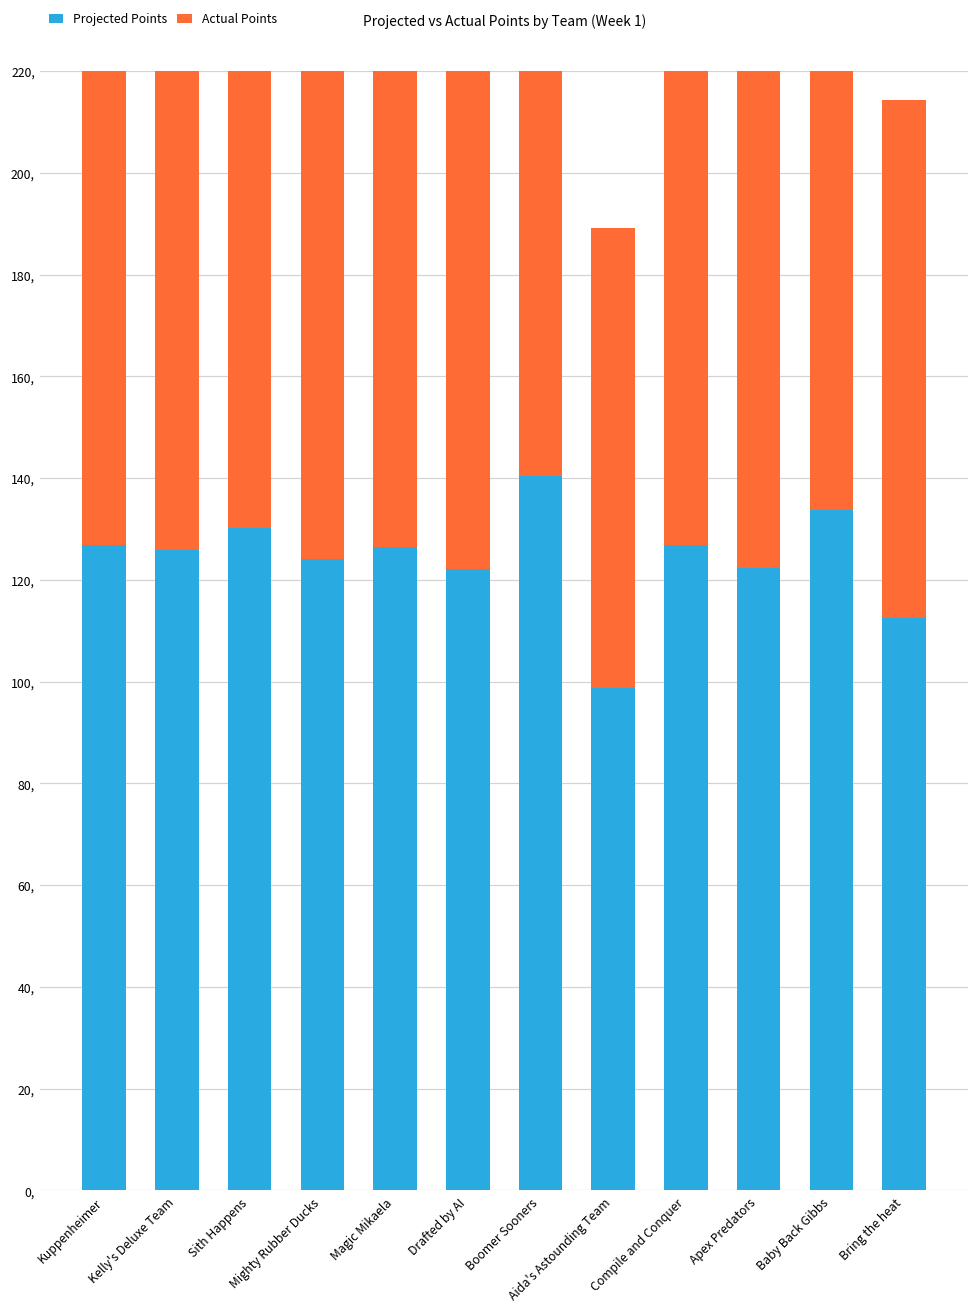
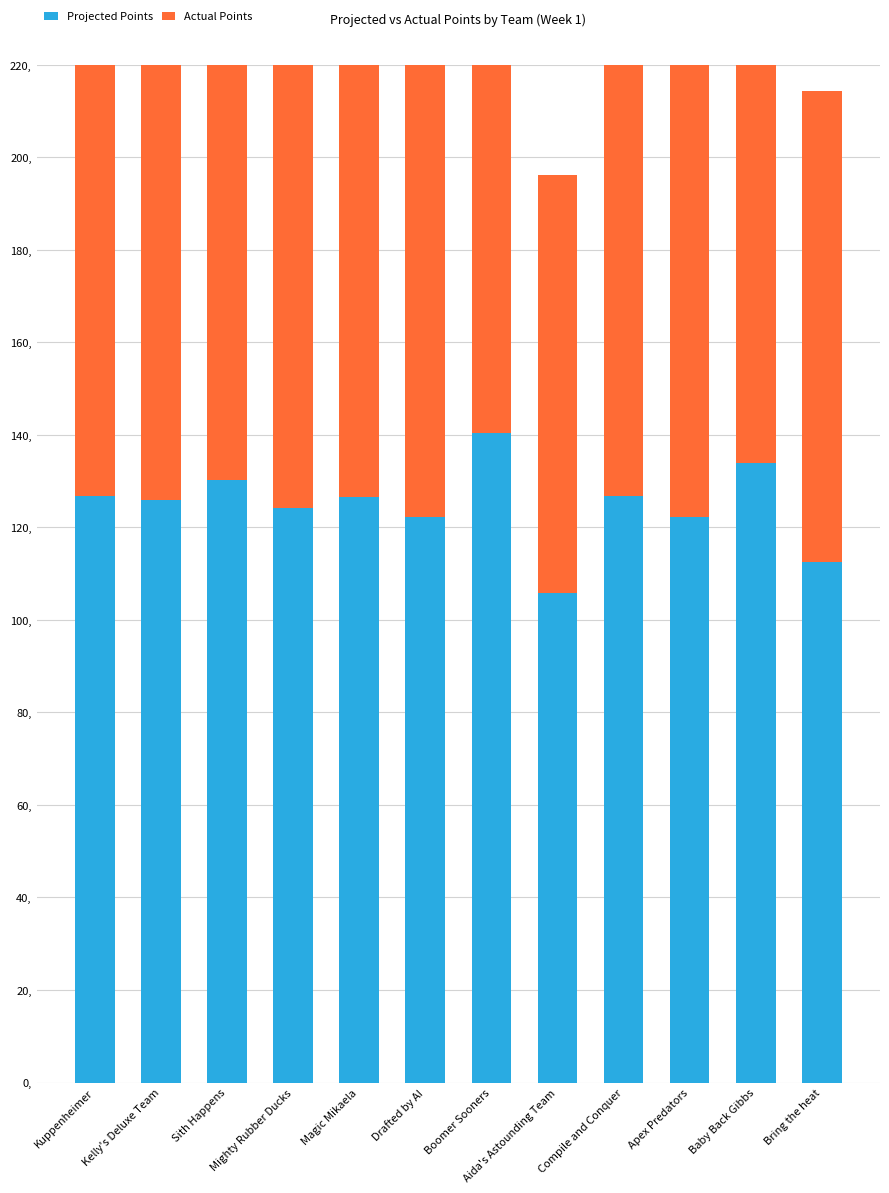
Projected Points, Aida's Astounding Team: 99 -> 106
